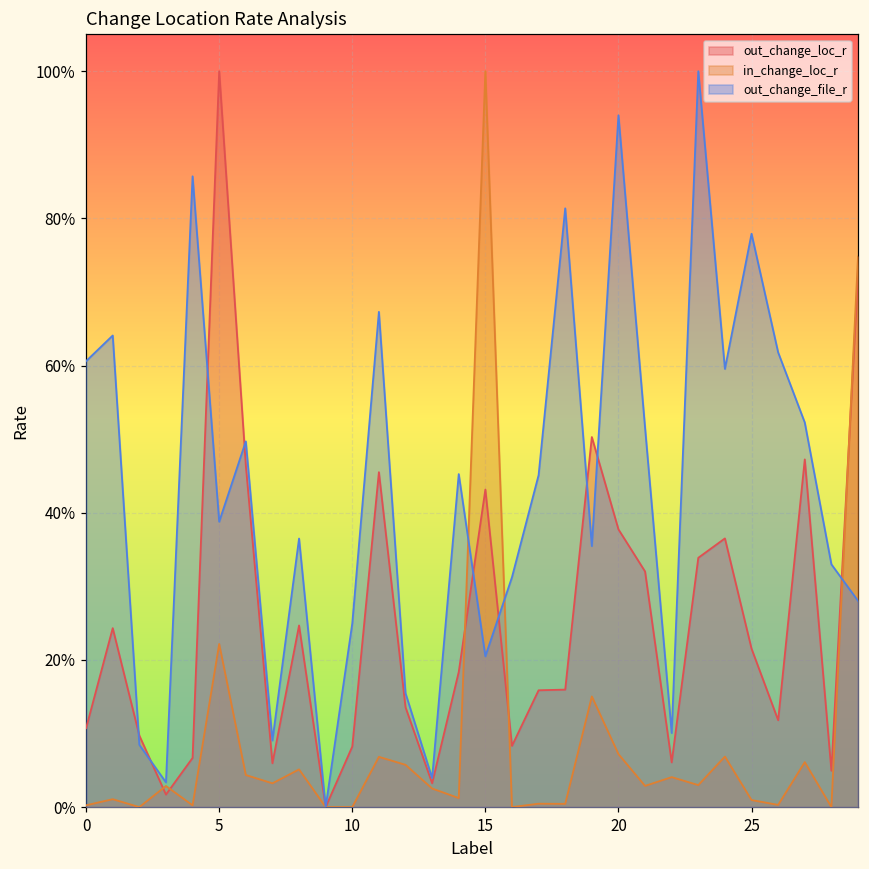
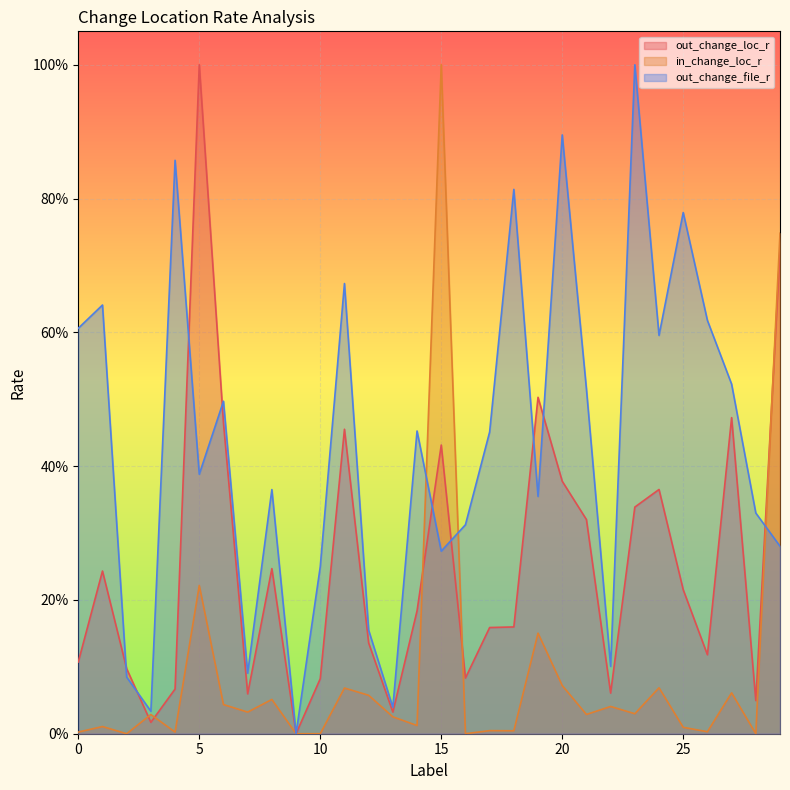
out_change_file_r, 15: 20% -> 27%
out_change_file_r, 20: 94% -> 90%
